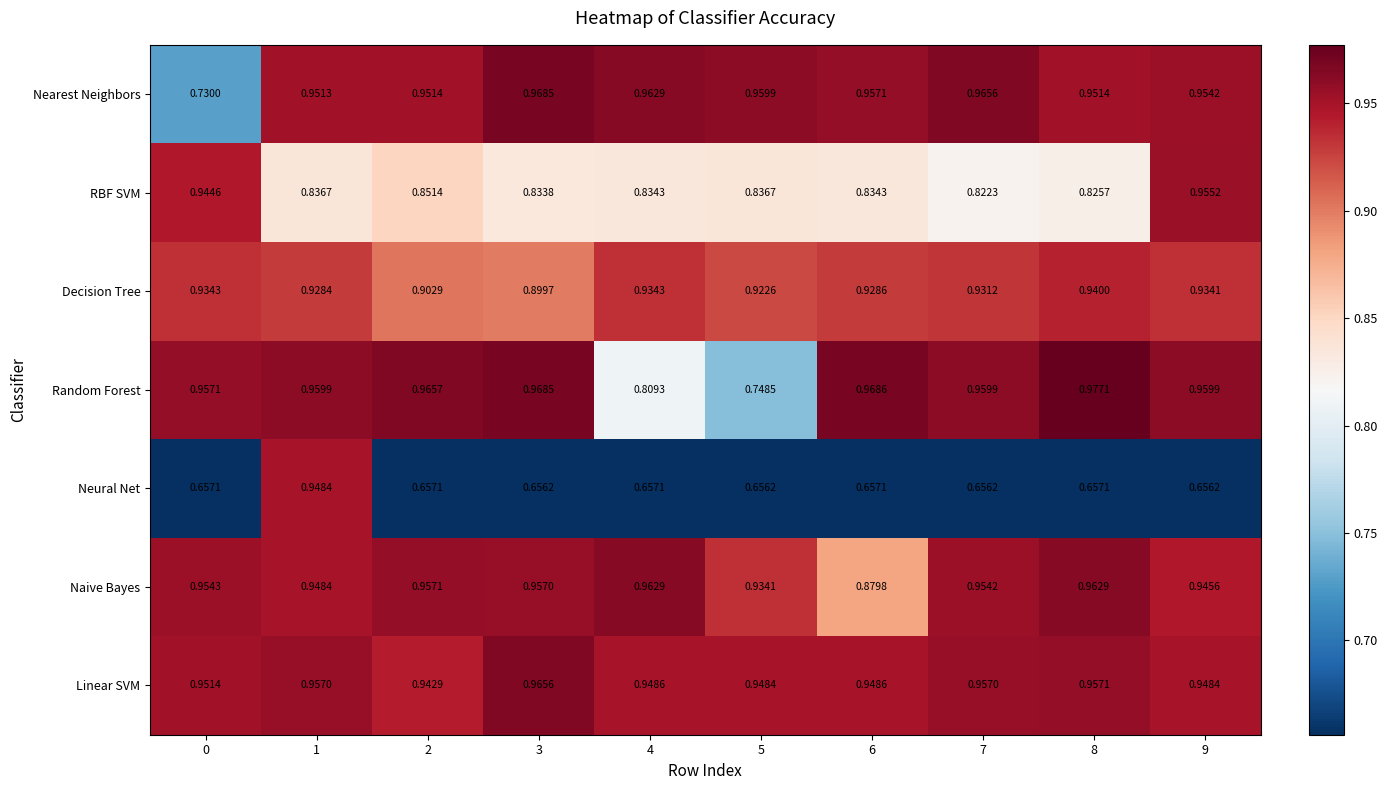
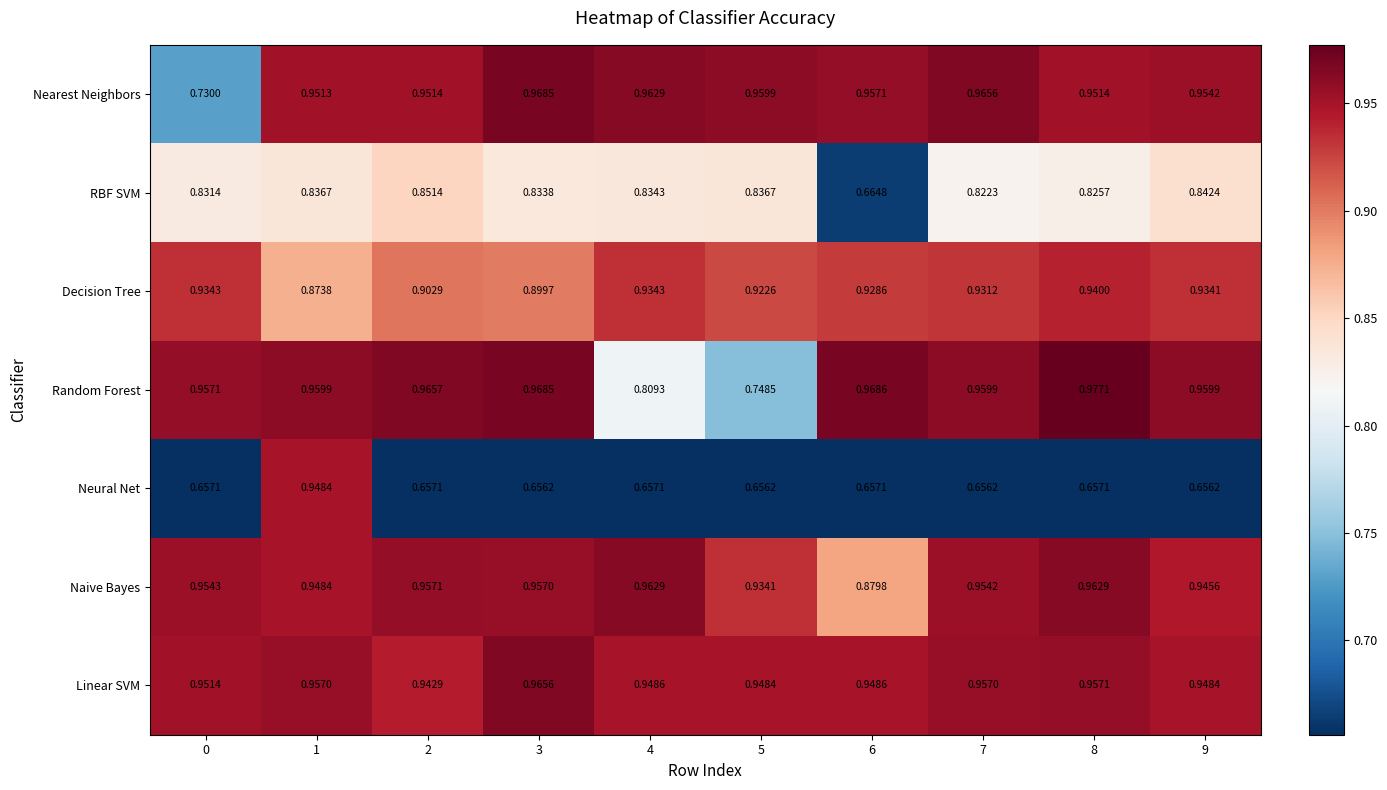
RBF SVM, 0: 0.9446 -> 0.8314
RBF SVM, 6: 0.8343 -> 0.6648
RBF SVM, 9: 0.9552 -> 0.8424
Decision Tree, 1: 0.9284 -> 0.8738
